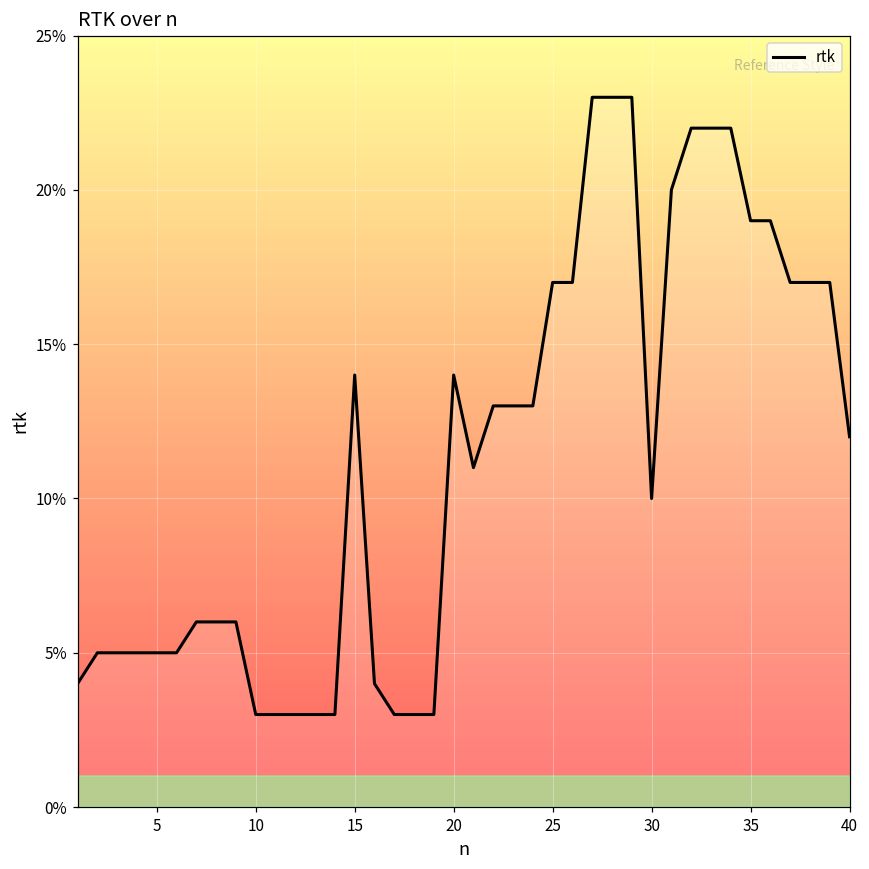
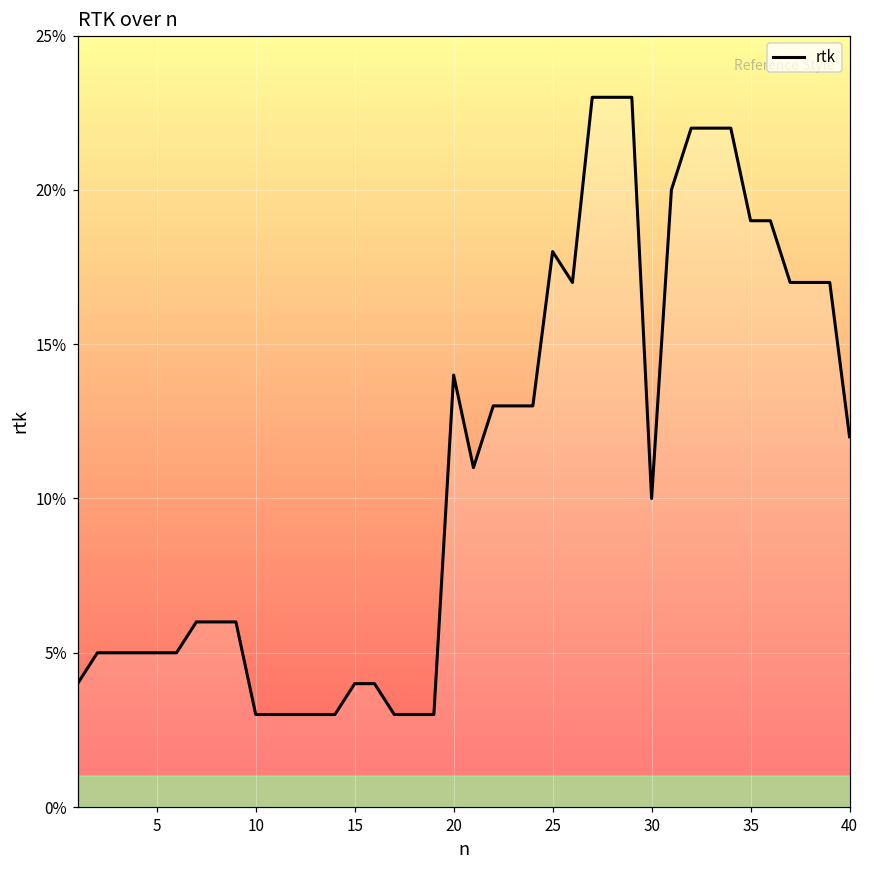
15: 14.0% -> 4.0%
25: 17.0% -> 18.0%
